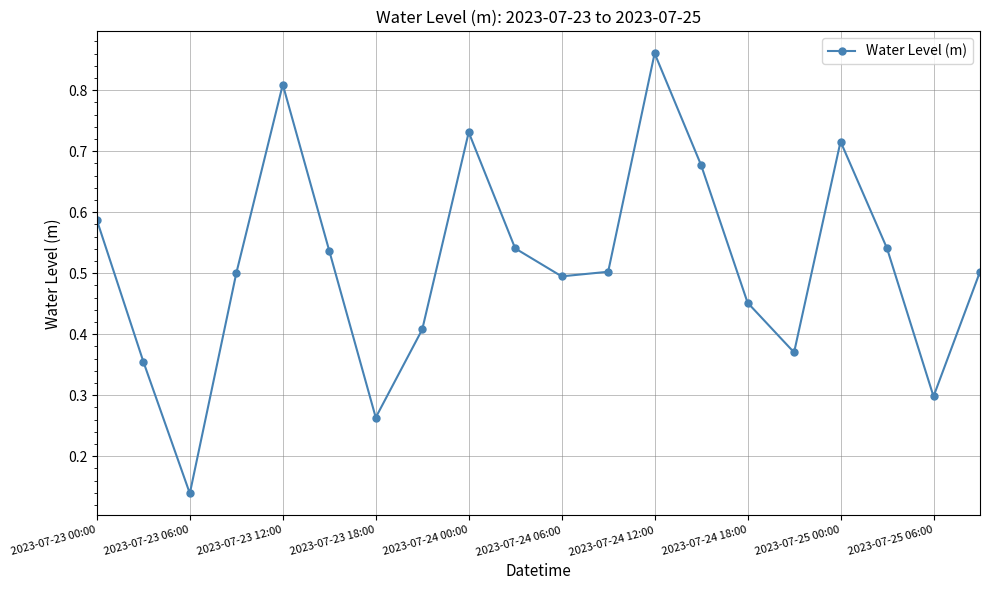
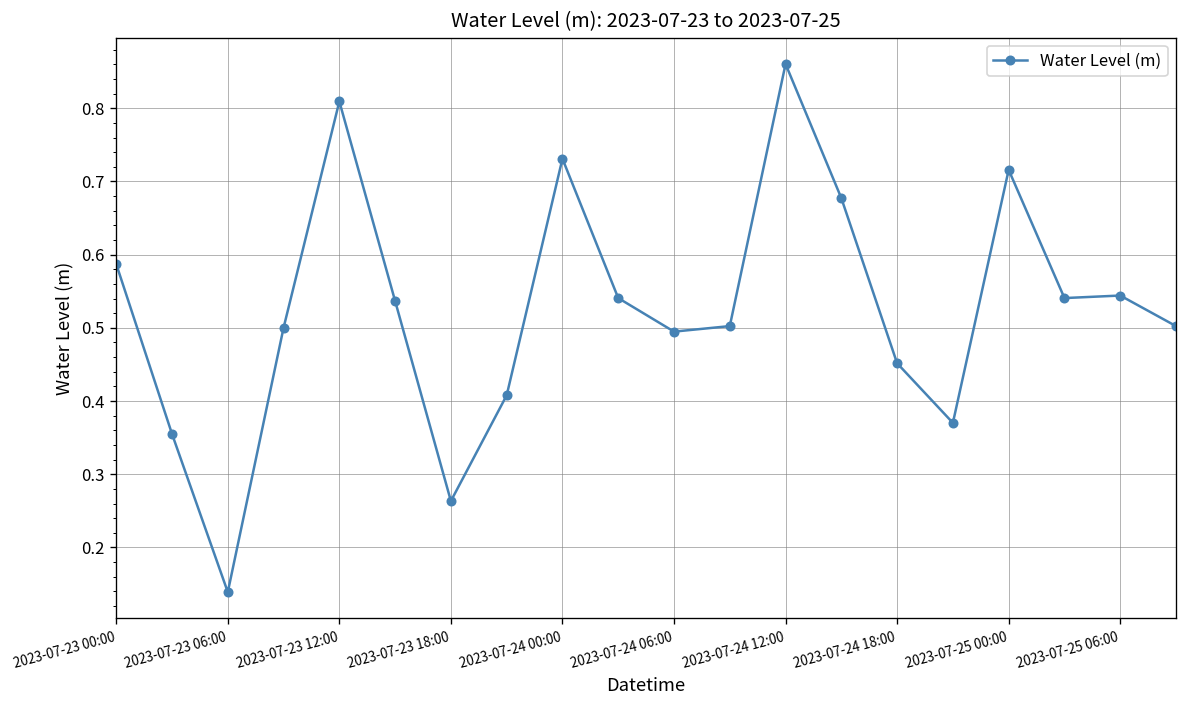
2023-07-25 06:00: 0.30 -> 0.54
